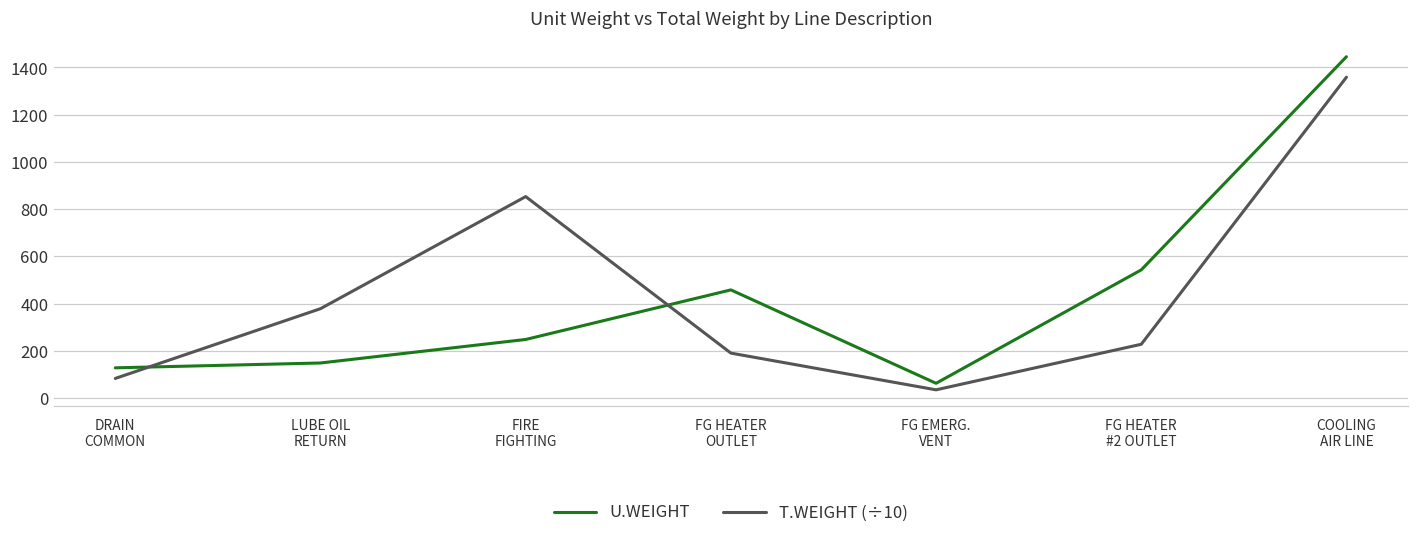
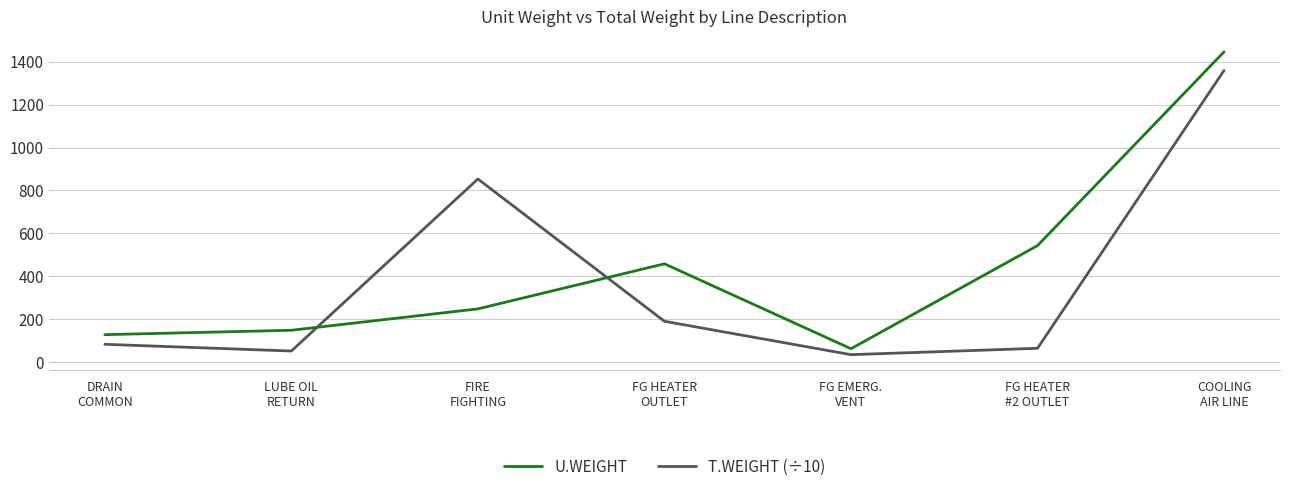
T.WEIGHT (÷10), LUBE OIL RETURN: 380 -> 50
T.WEIGHT (÷10), FG HEATER #2 OUTLET: 230 -> 60
